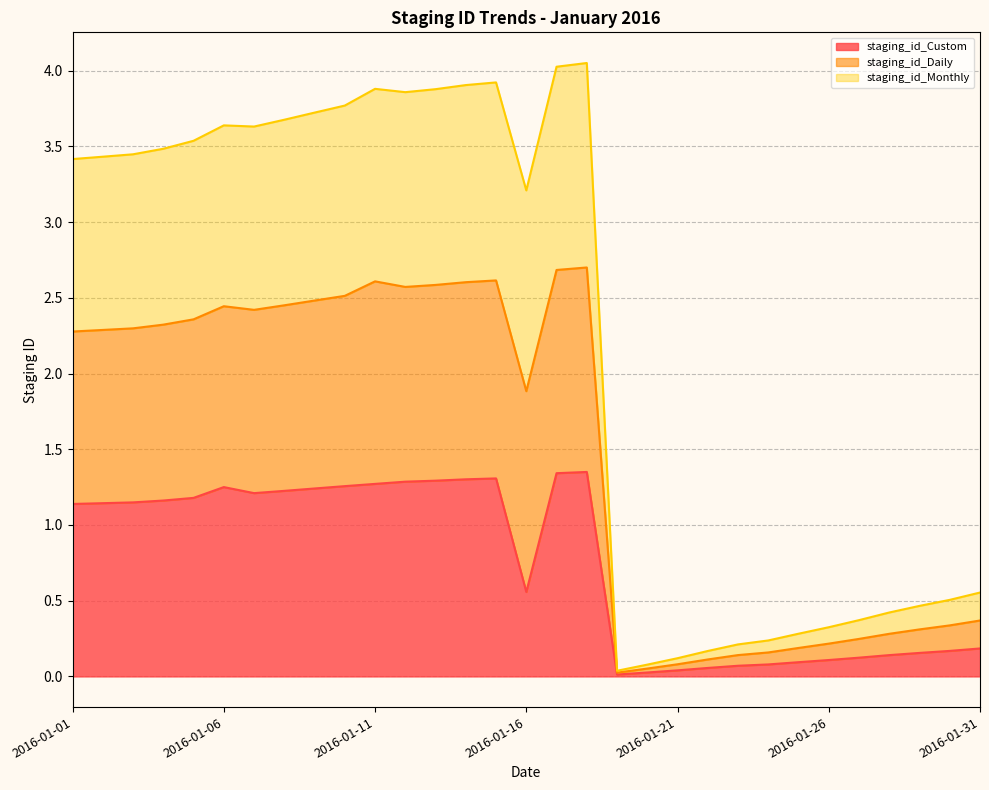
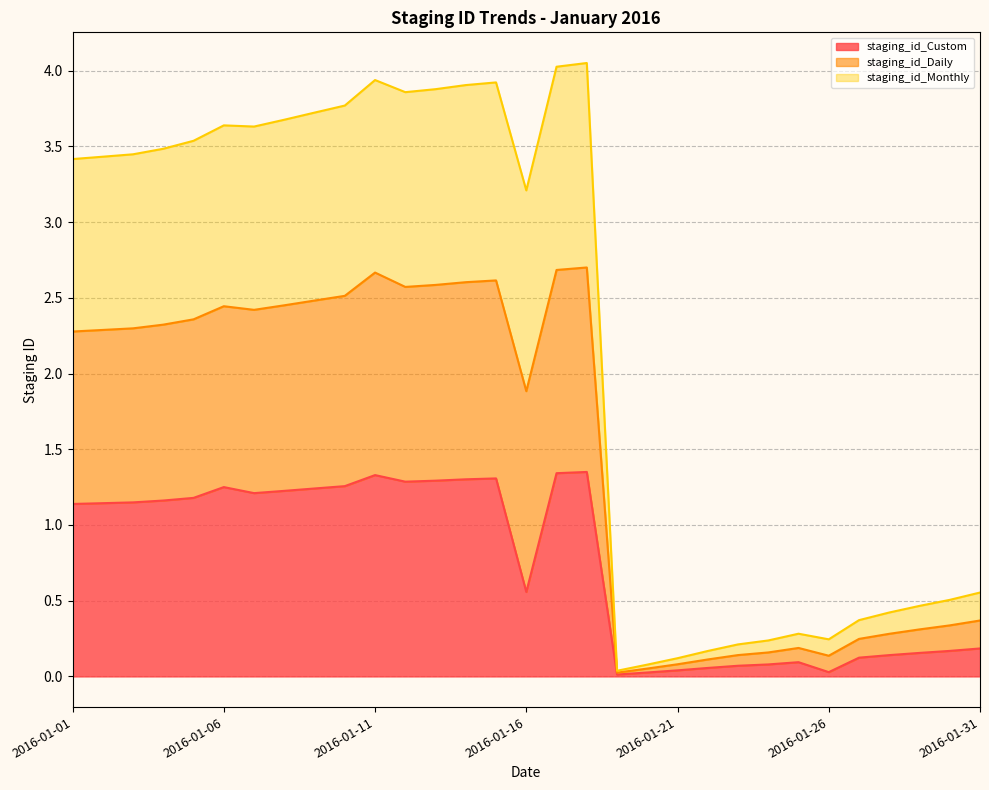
staging_id_Custom, 2016-01-11: 1.27 -> 1.33
staging_id_Custom, 2016-01-26: 0.11 -> 0.03
